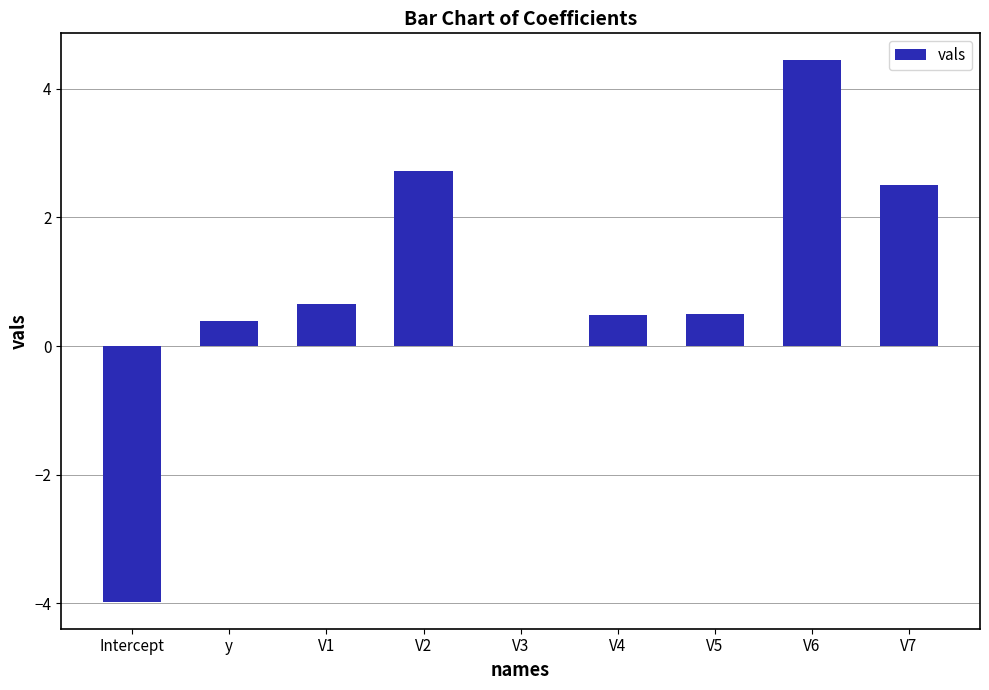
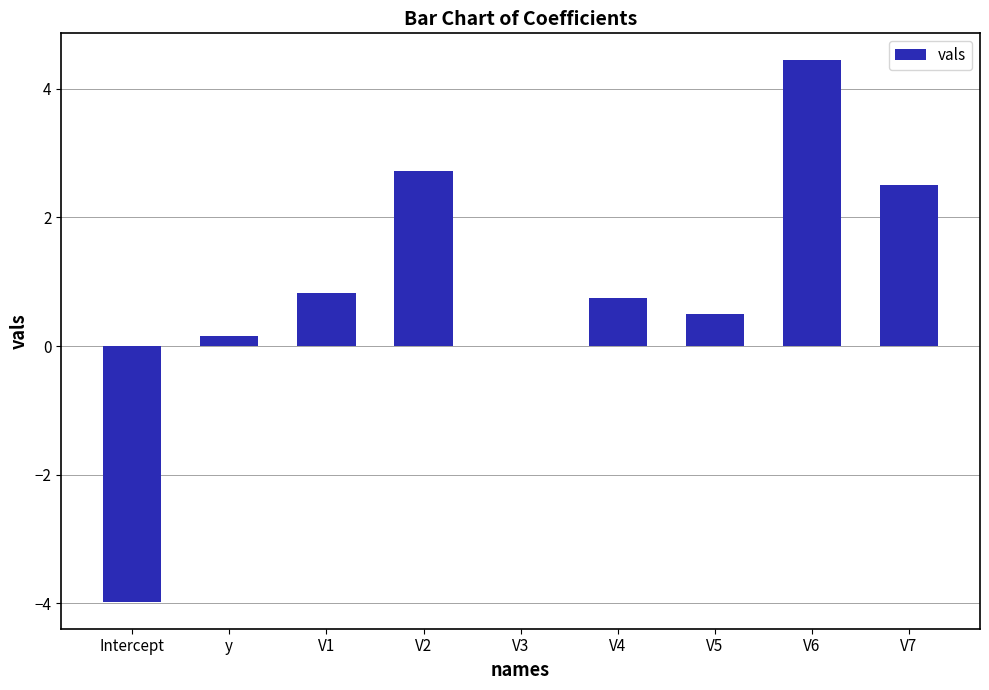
y: 0.4 -> 0.1
V1: 0.6 -> 0.8
V4: 0.5 -> 0.7
